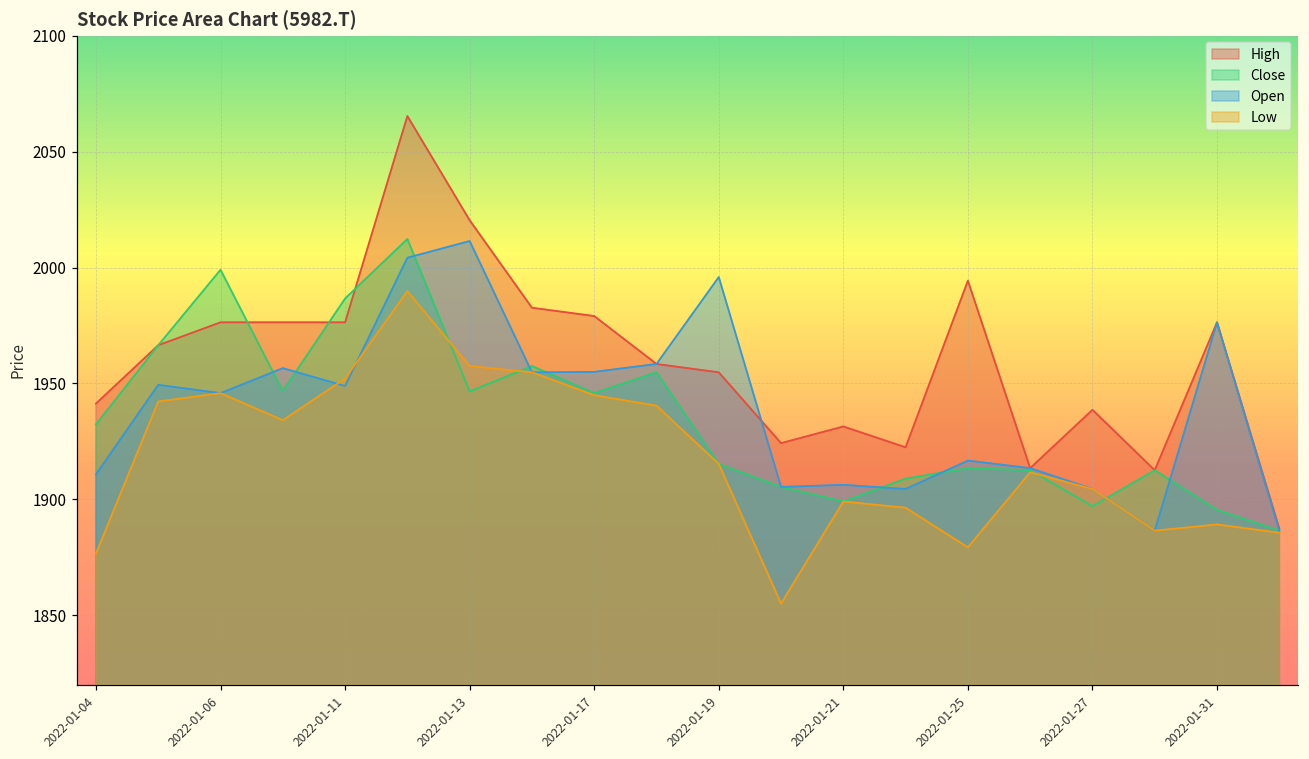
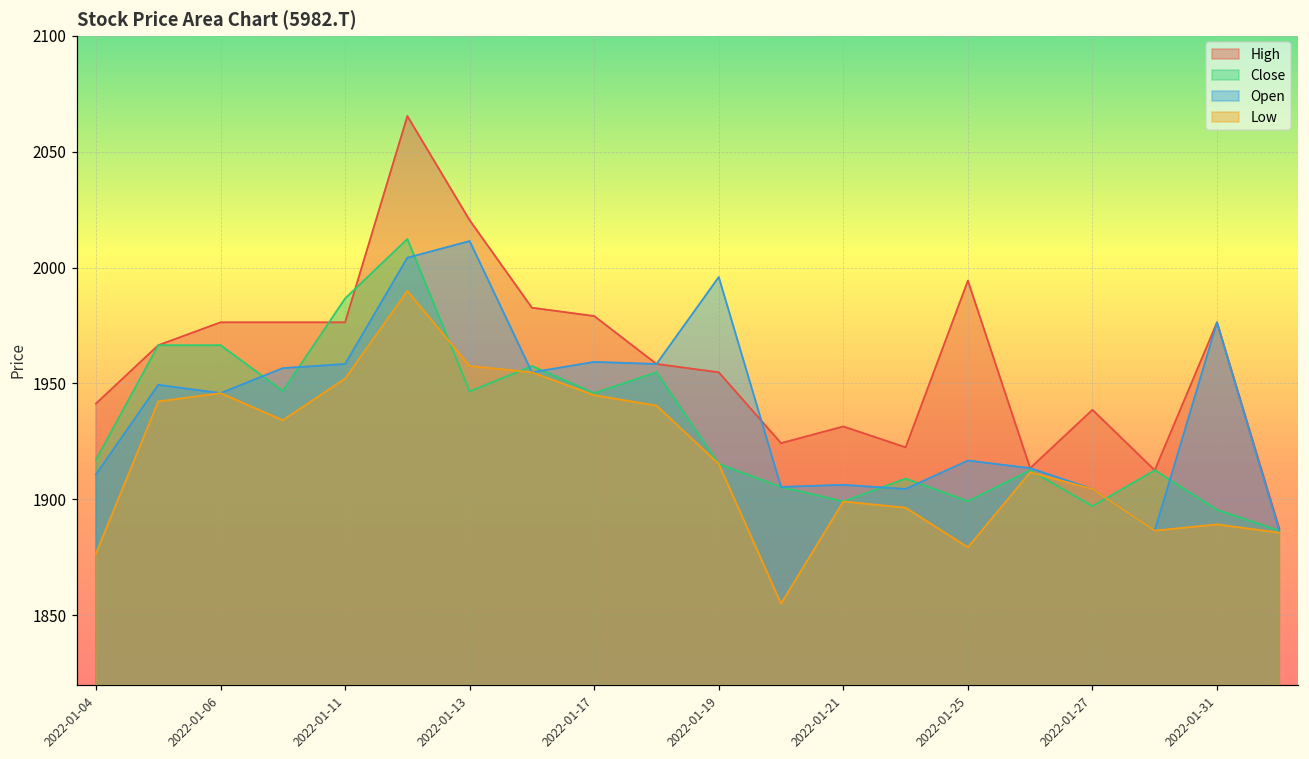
Close, 2022-01-04: 1932 -> 1917
Close, 2022-01-06: 1999 -> 1966
Open, 2022-01-11: 1949 -> 1958
Open, 2022-01-17: 1955 -> 1959
Close, 2022-01-25: 1913 -> 1899
